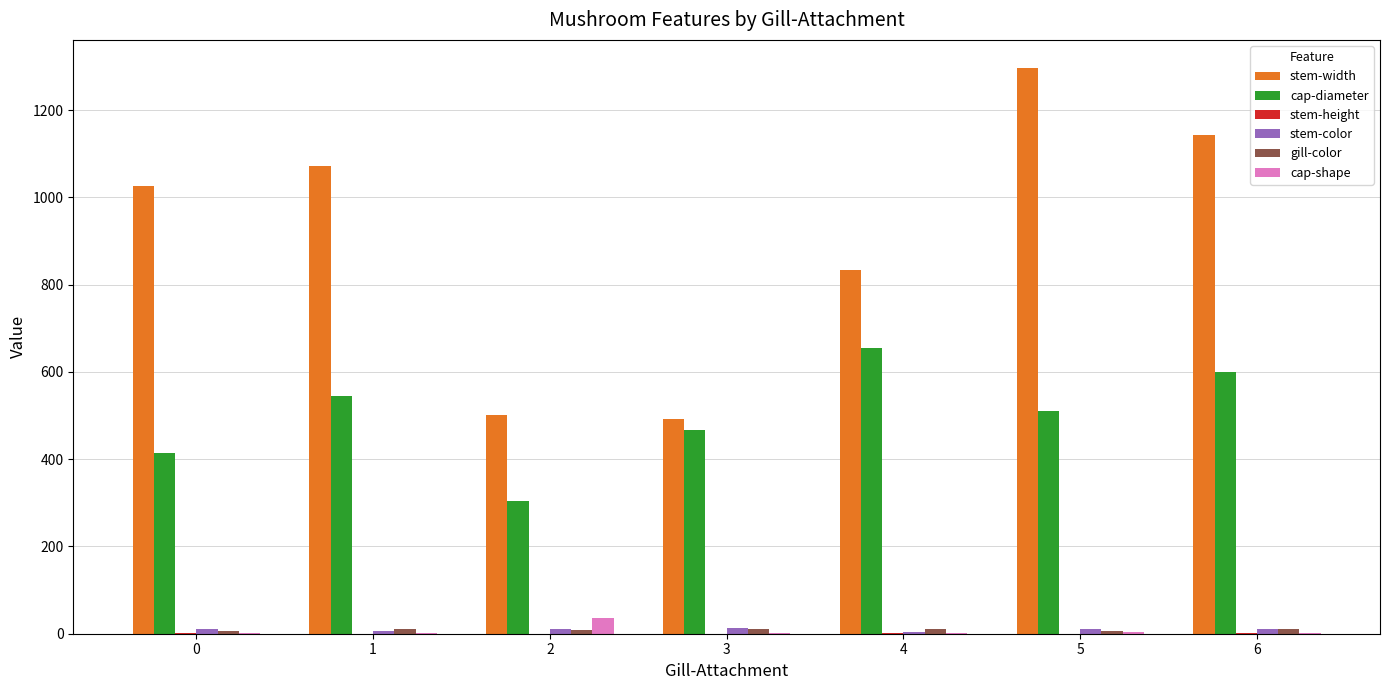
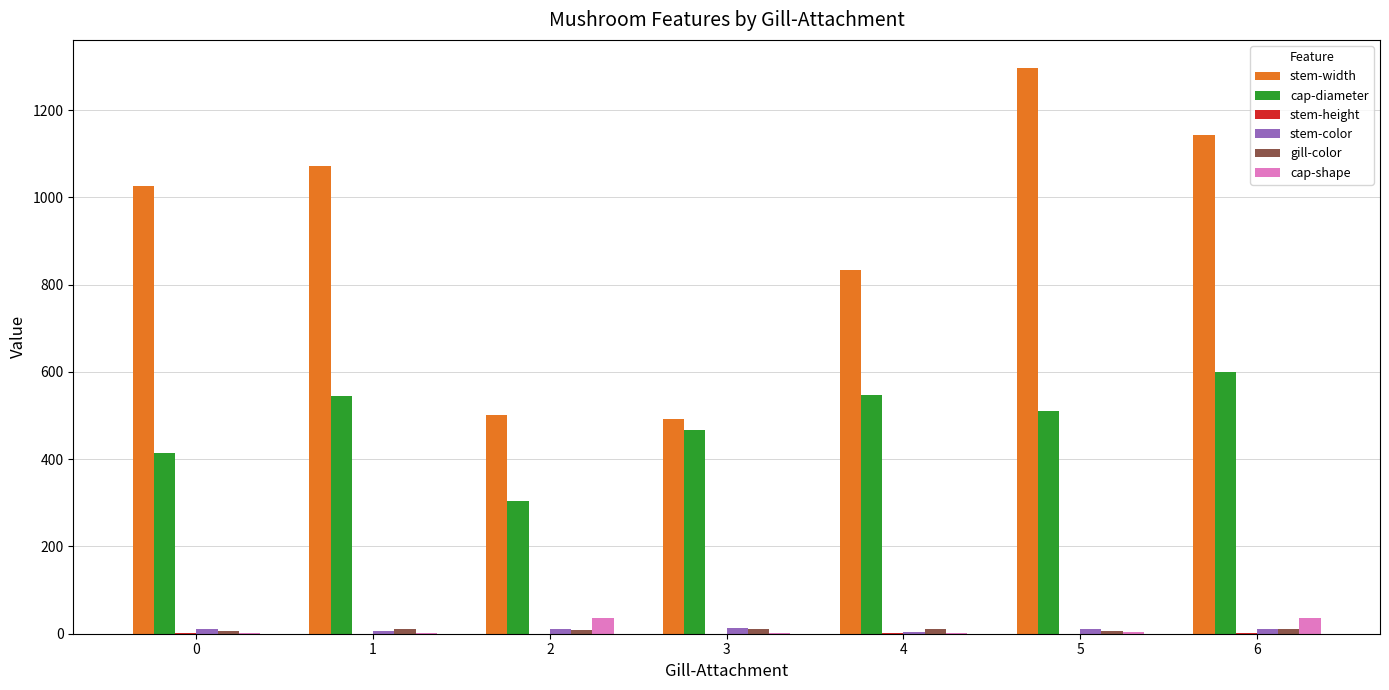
cap-diameter, 4: 660 -> 550
cap-shape, 6: 0 -> 40
